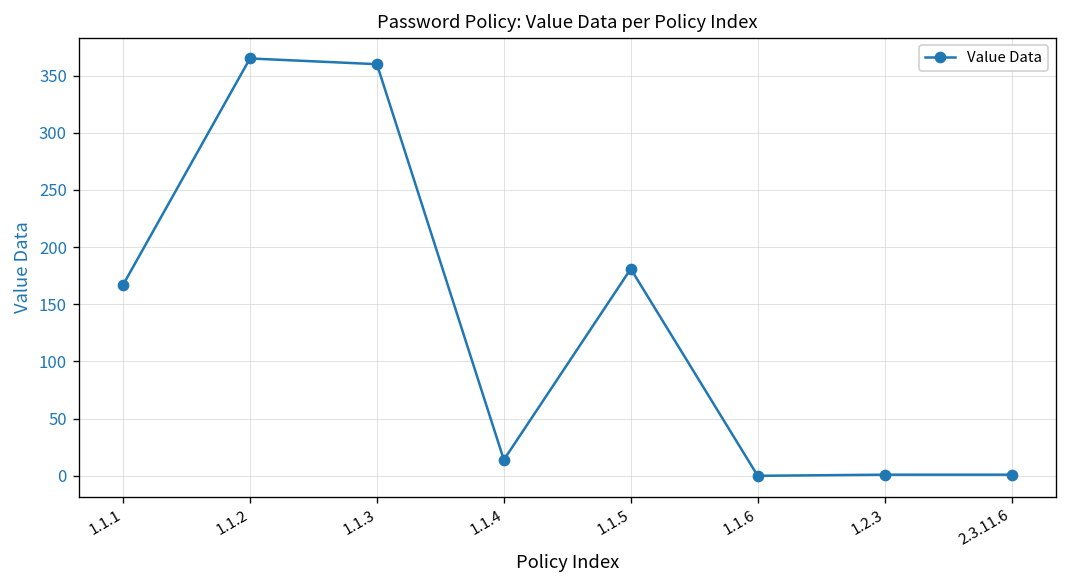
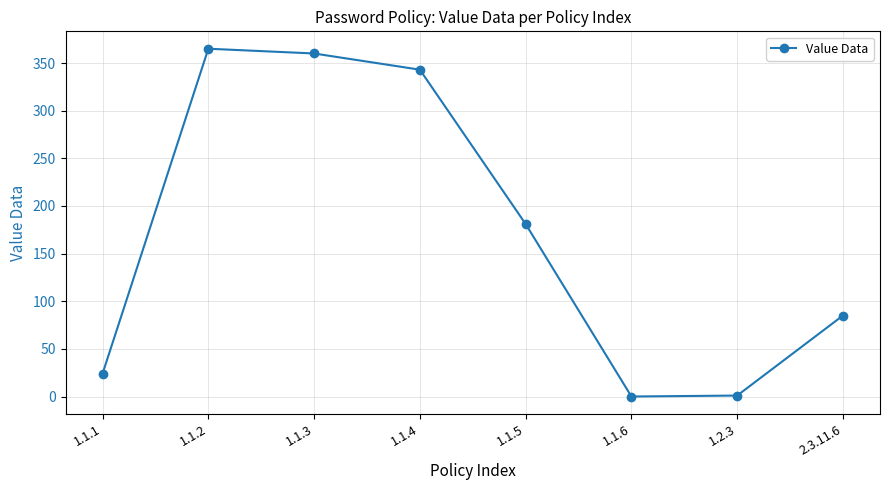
1.1.1: 170 -> 20
1.1.4: 10 -> 340
2.3.11.6: 0 -> 90
